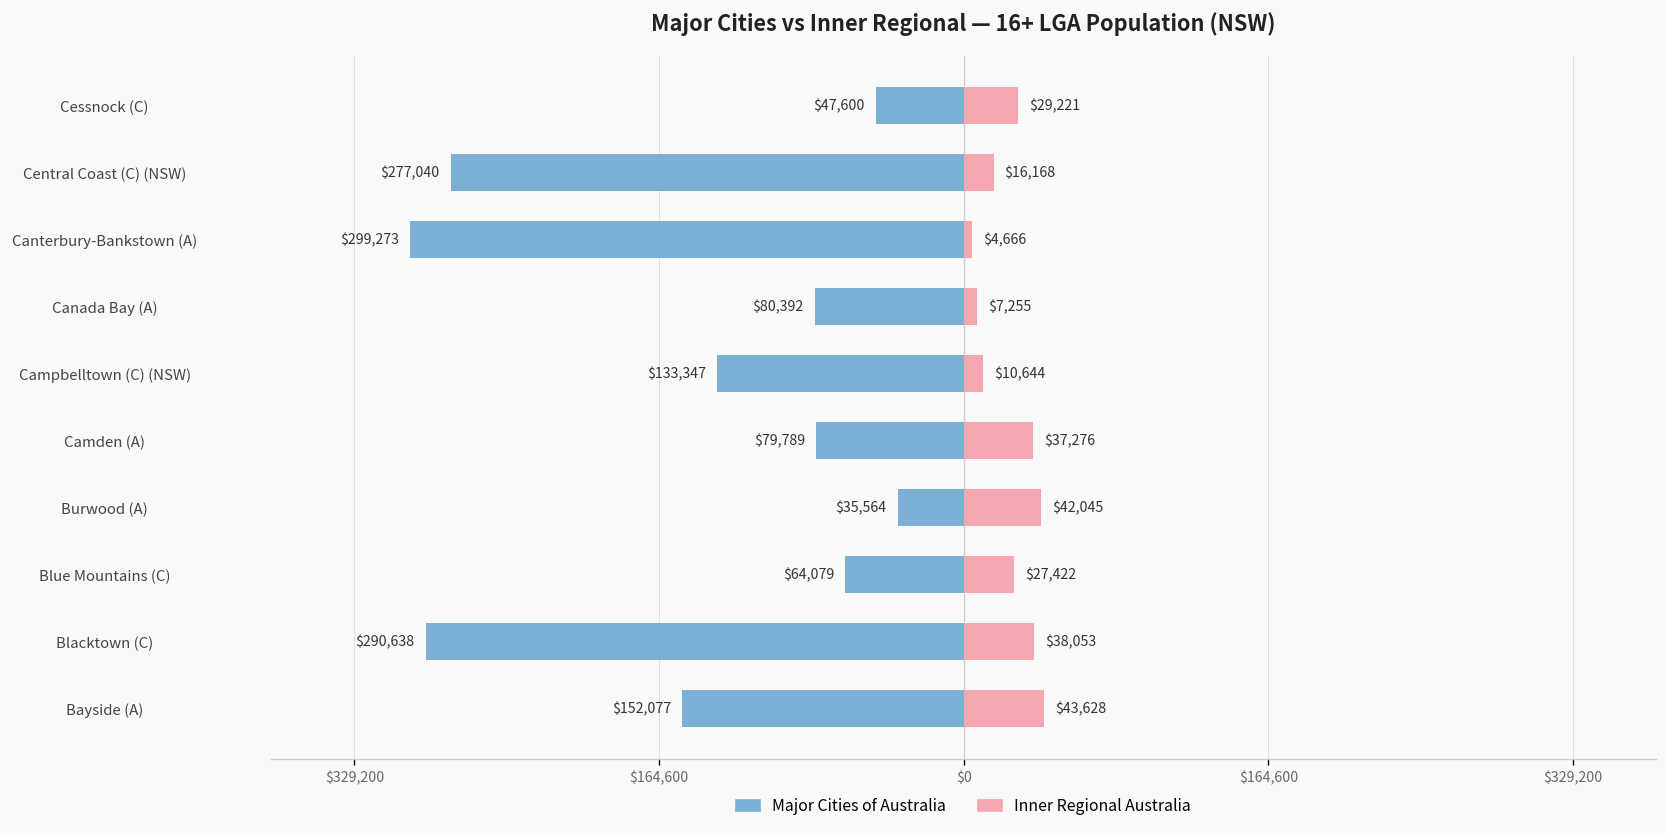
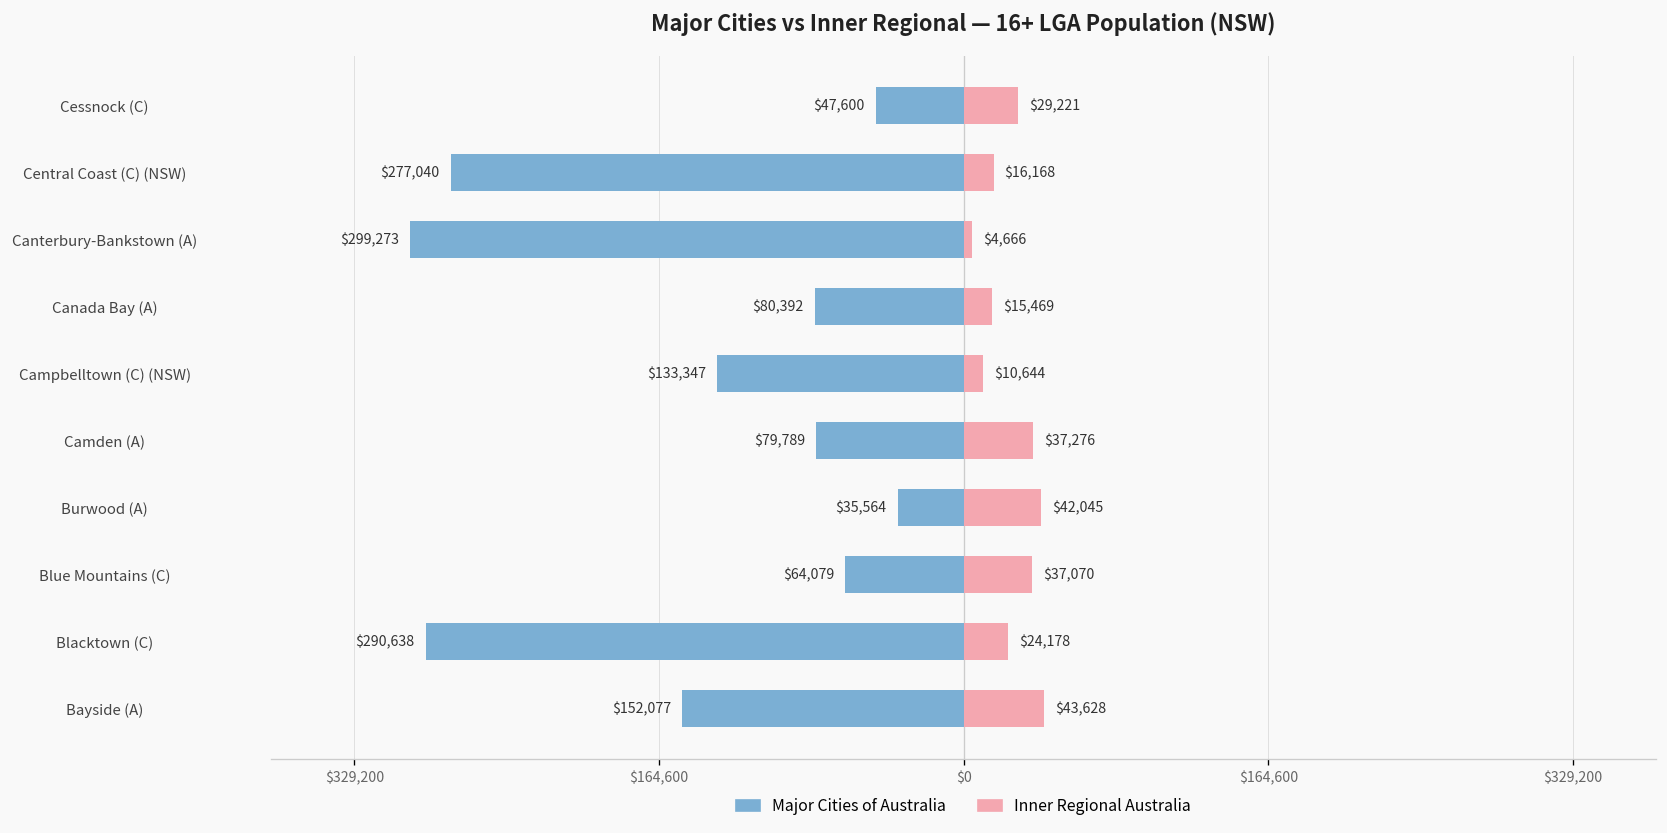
Inner Regional Australia, Canada Bay (A): $7,255 -> $15,469
Inner Regional Australia, Blue Mountains (C): $27,422 -> $37,070
Inner Regional Australia, Blacktown (C): $38,053 -> $24,178
